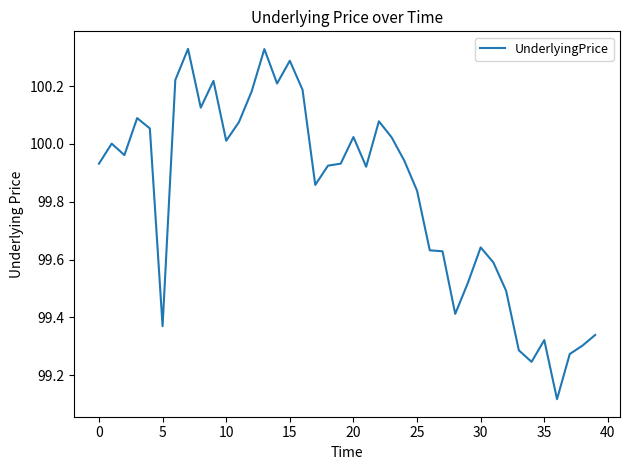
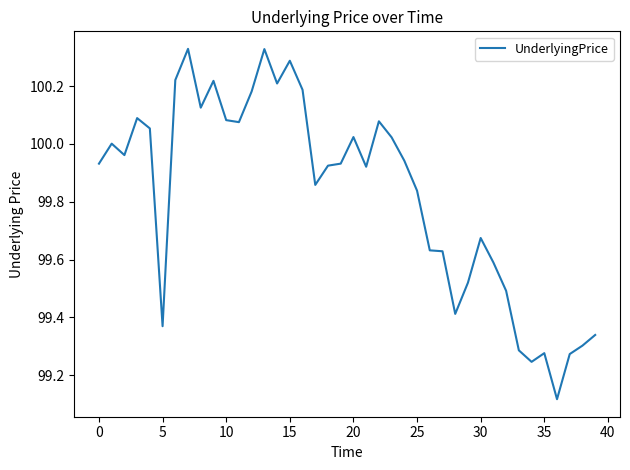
10: 100.01 -> 100.08
30: 99.64 -> 99.67
35: 99.32 -> 99.28
